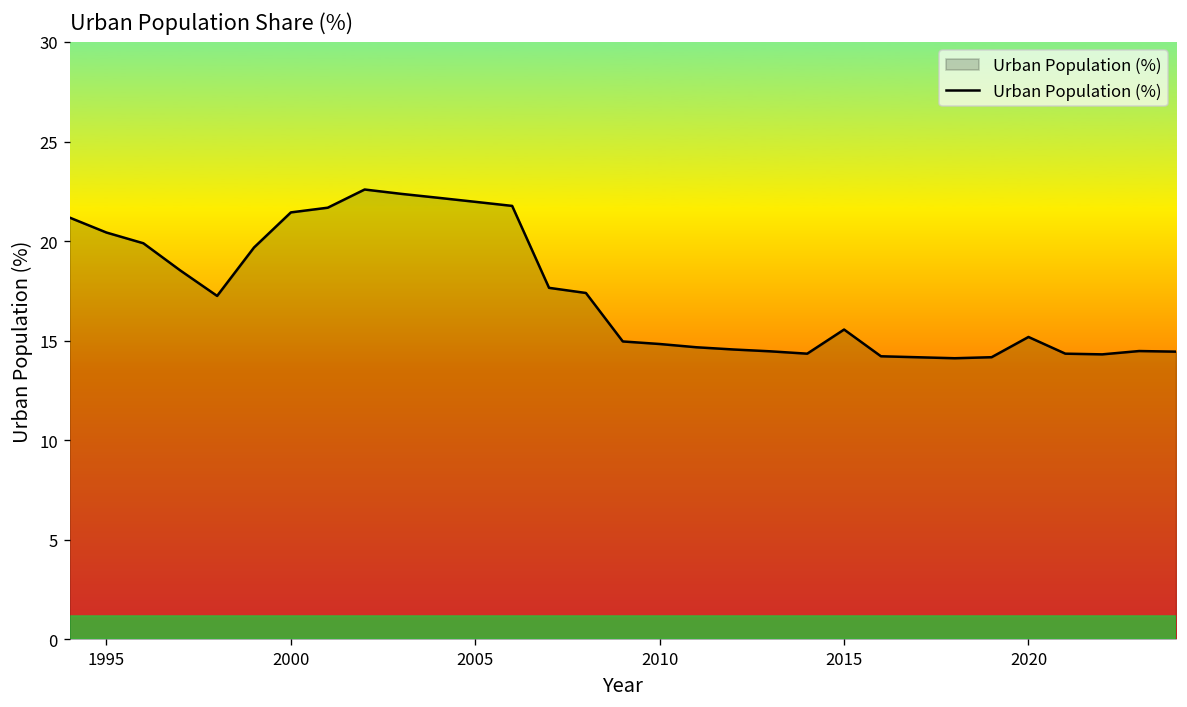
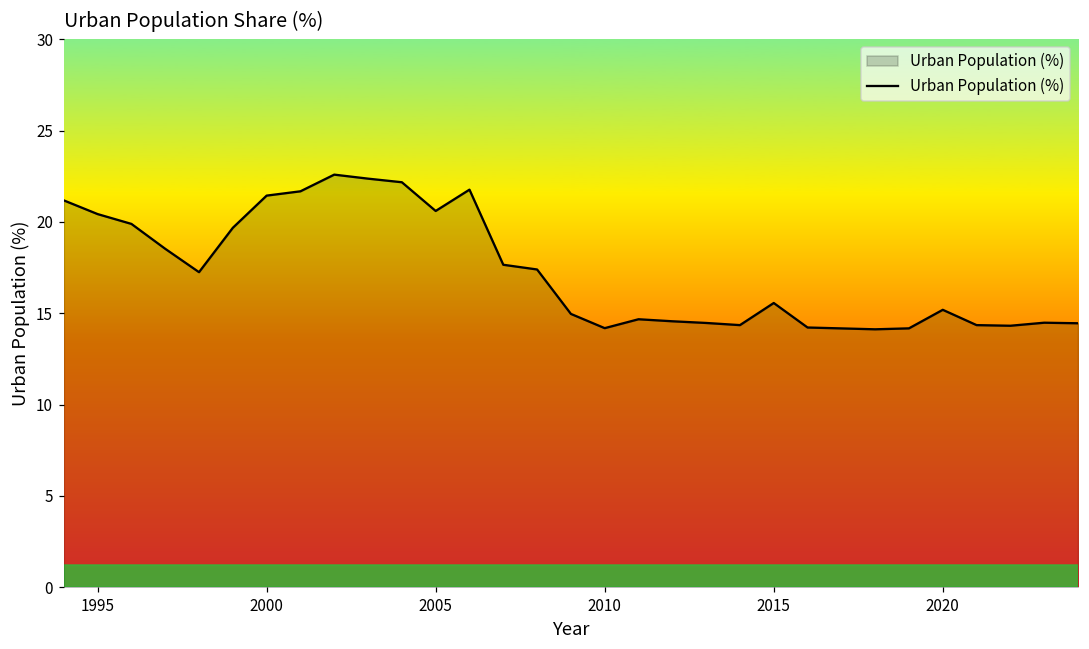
2005: 22.0 -> 20.6
2010: 14.8 -> 14.2
